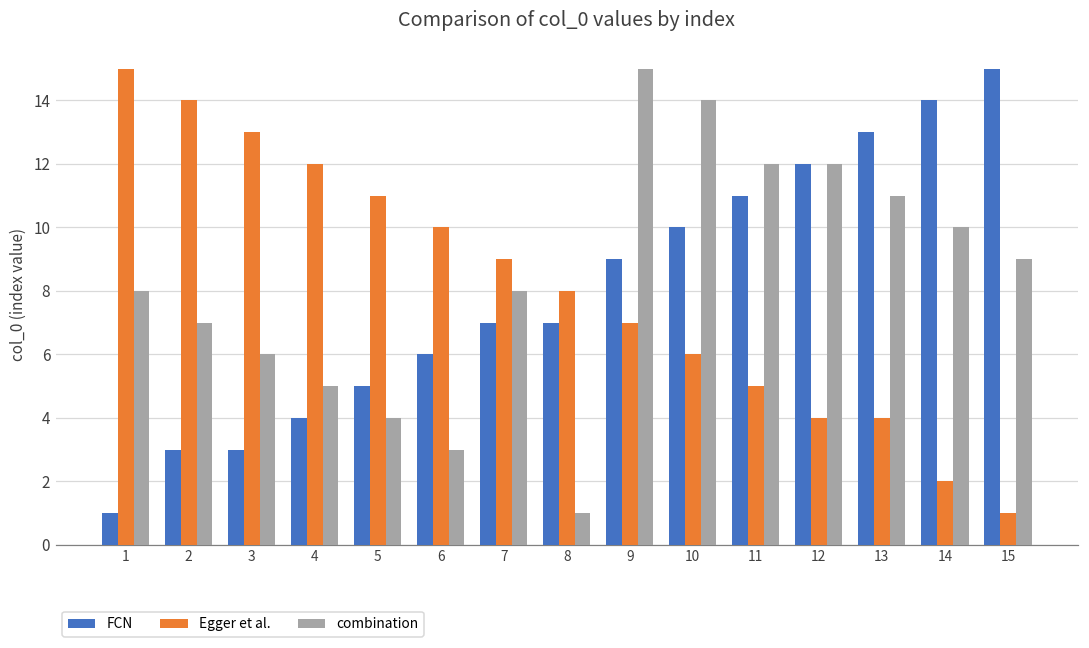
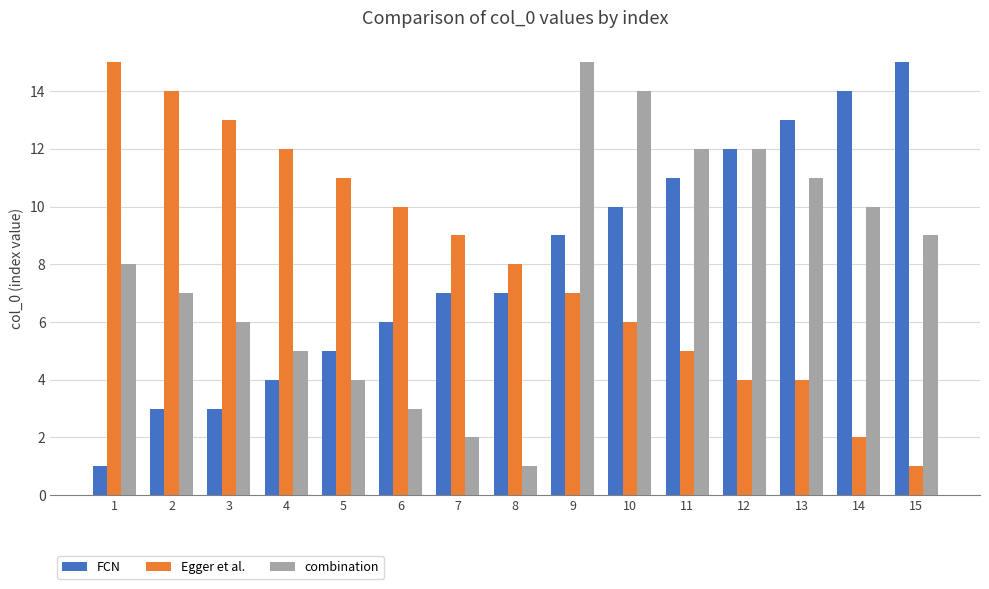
combination, 7: 8 -> 2
